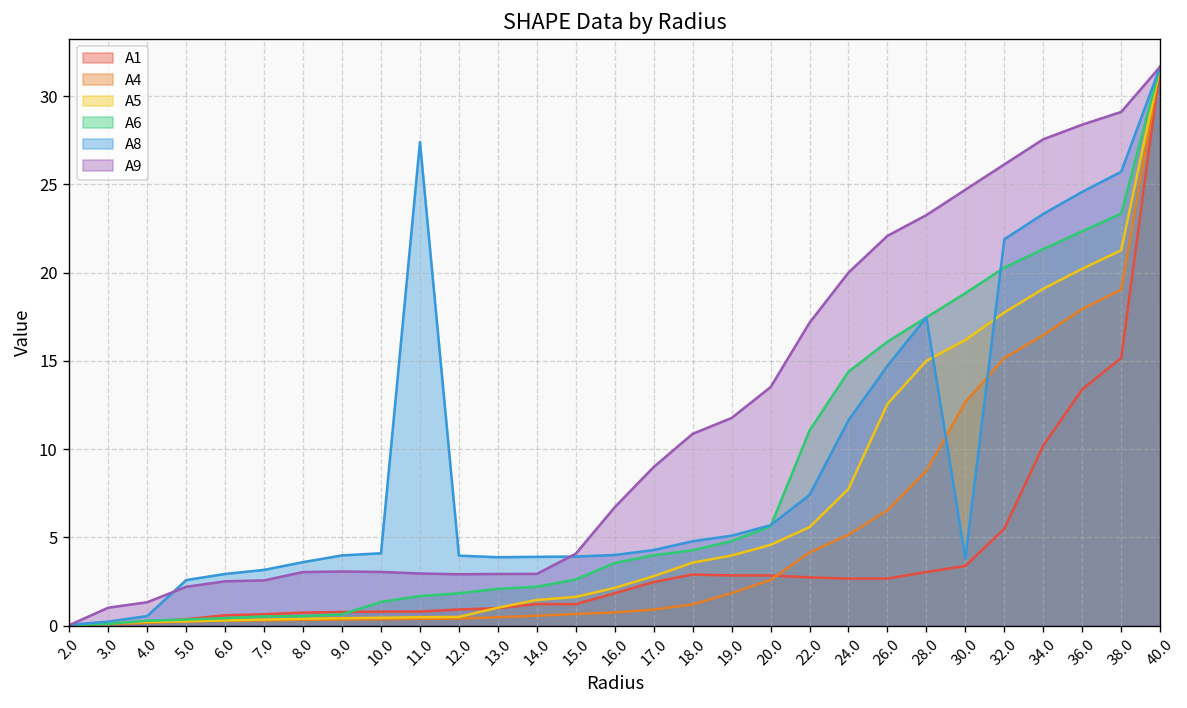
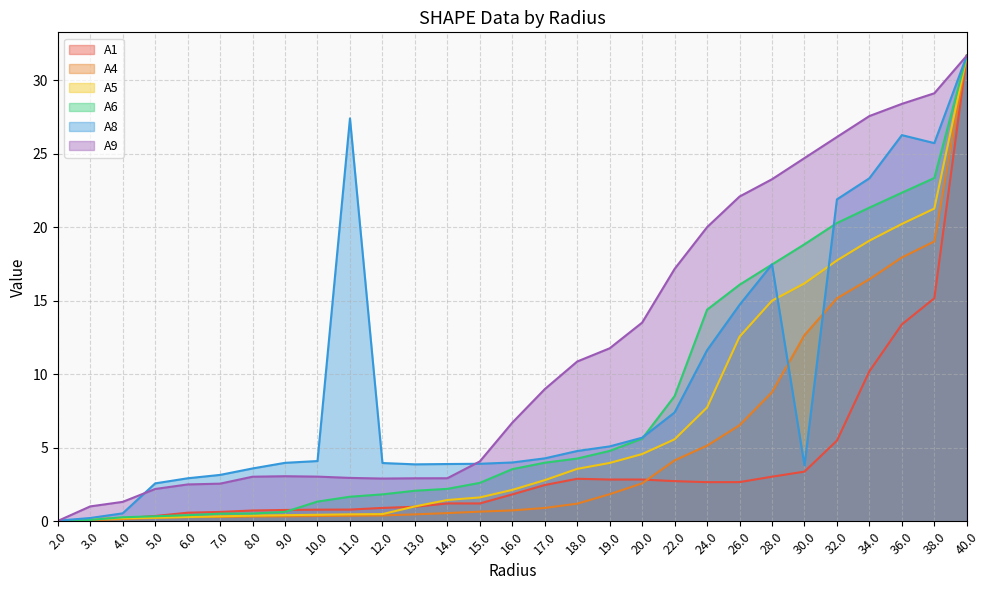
A6, 22.0: 11.1 -> 8.5
A8, 36.0: 24.6 -> 26.3
